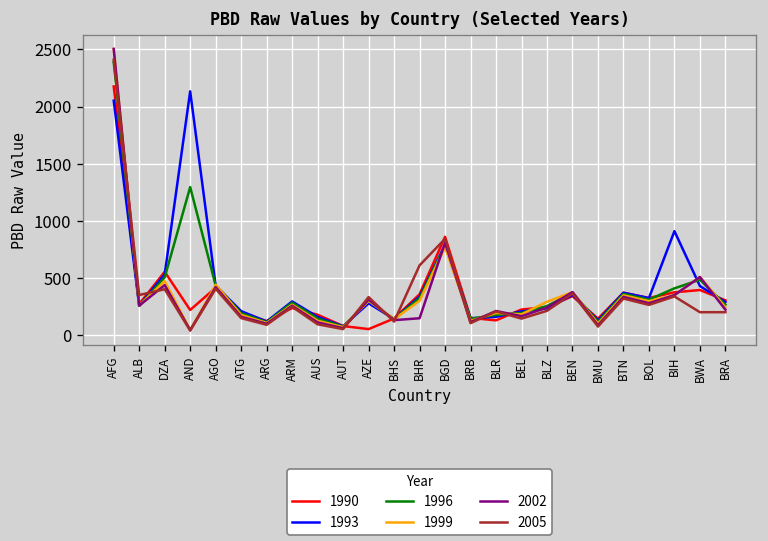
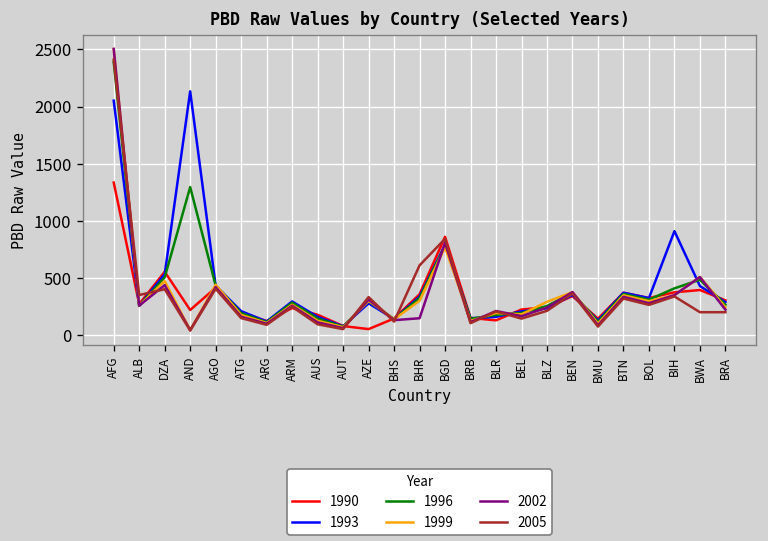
1990, AFG: 2200 -> 1300
